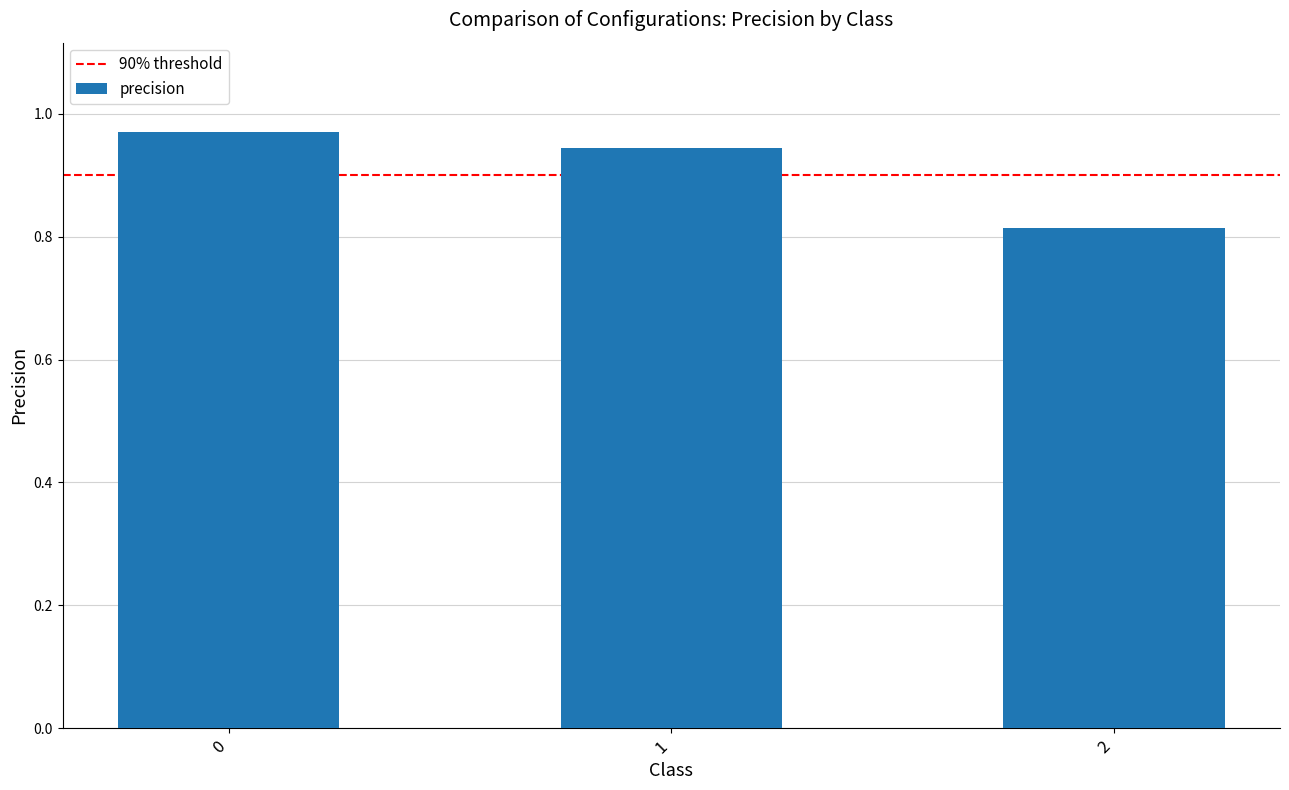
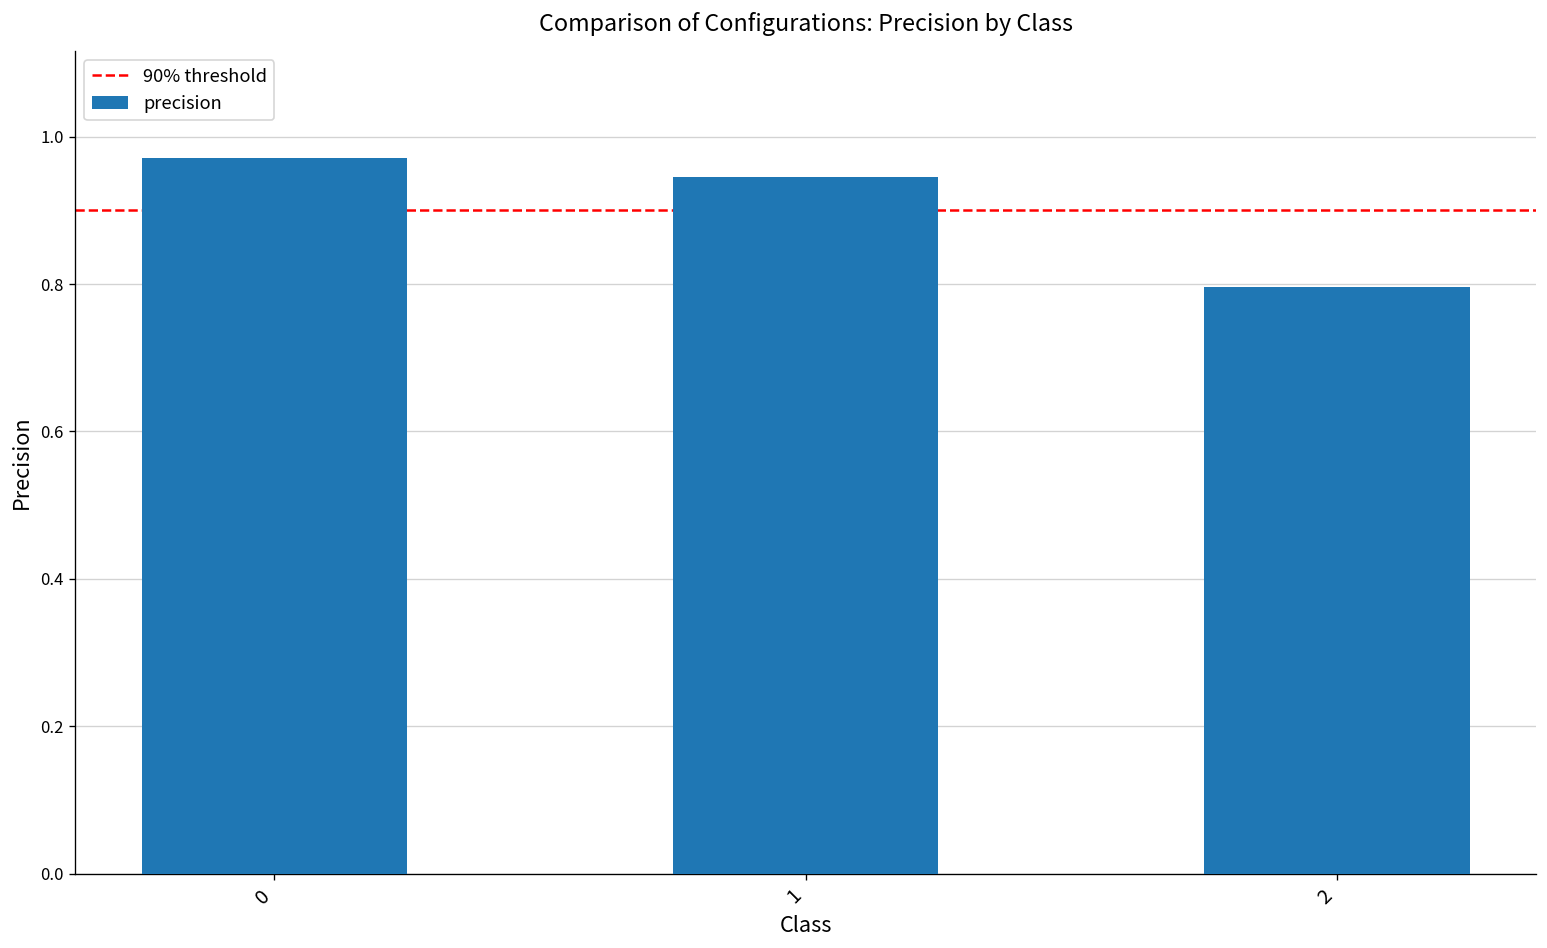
2: 0.81 -> 0.80
